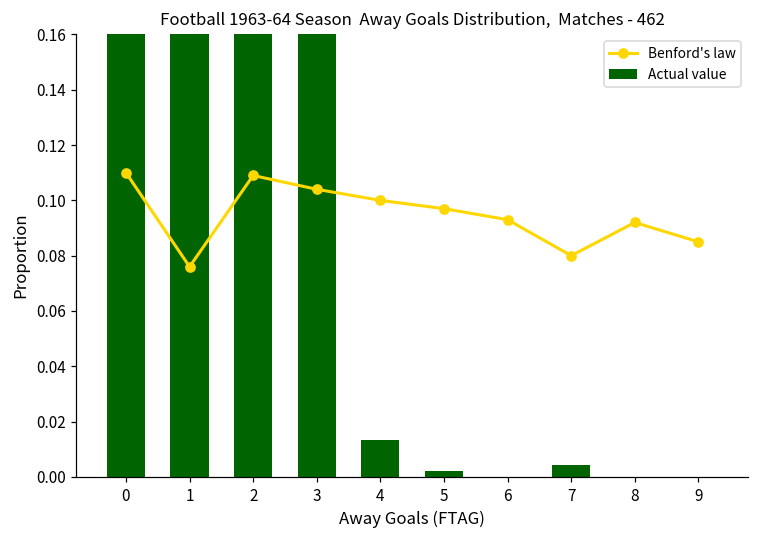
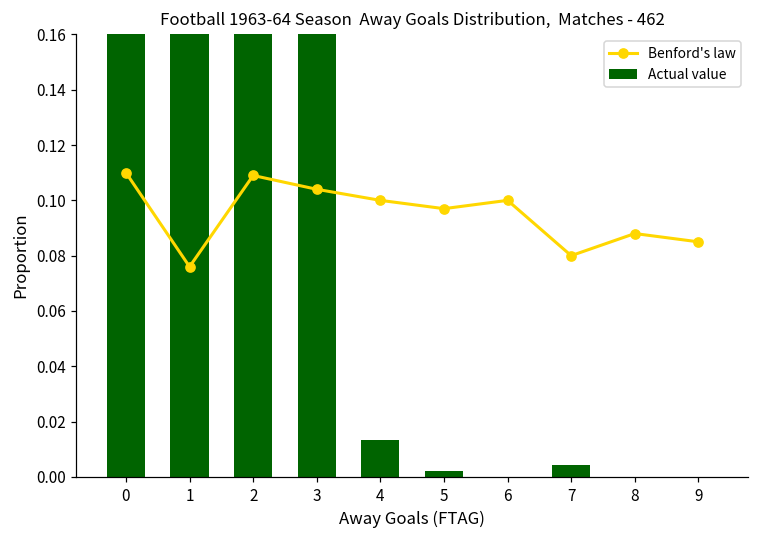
Benford's law, 6: 0.093 -> 0.100
Benford's law, 8: 0.092 -> 0.088
